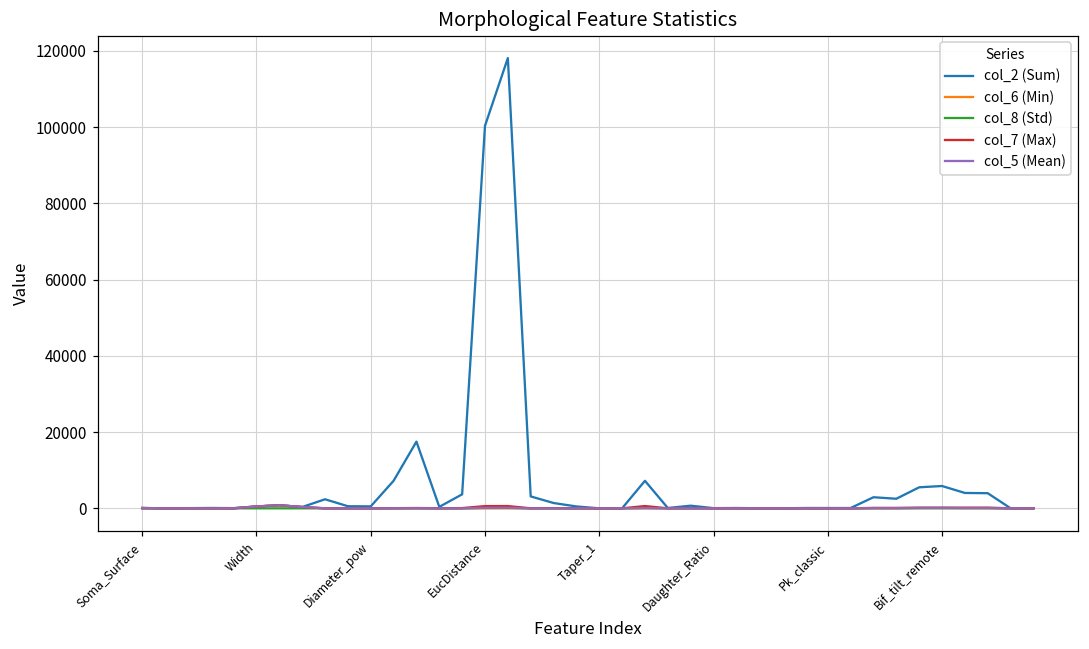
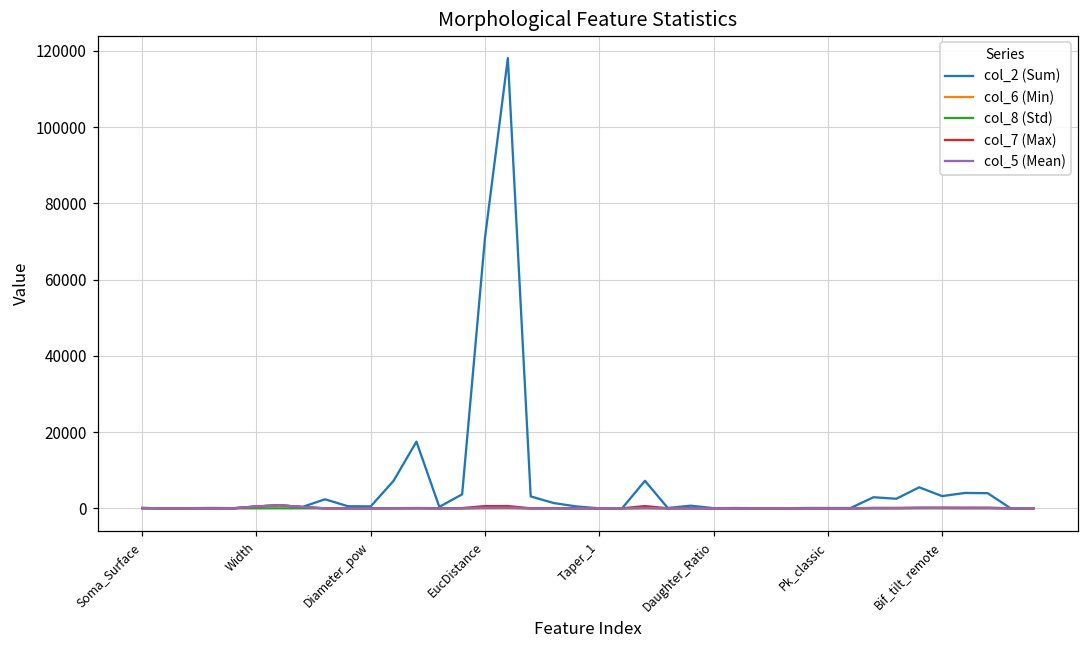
col_2 (Sum), EucDistance: 100000 -> 71000
col_2 (Sum), Bif_tilt_remote: 6000 -> 3000
